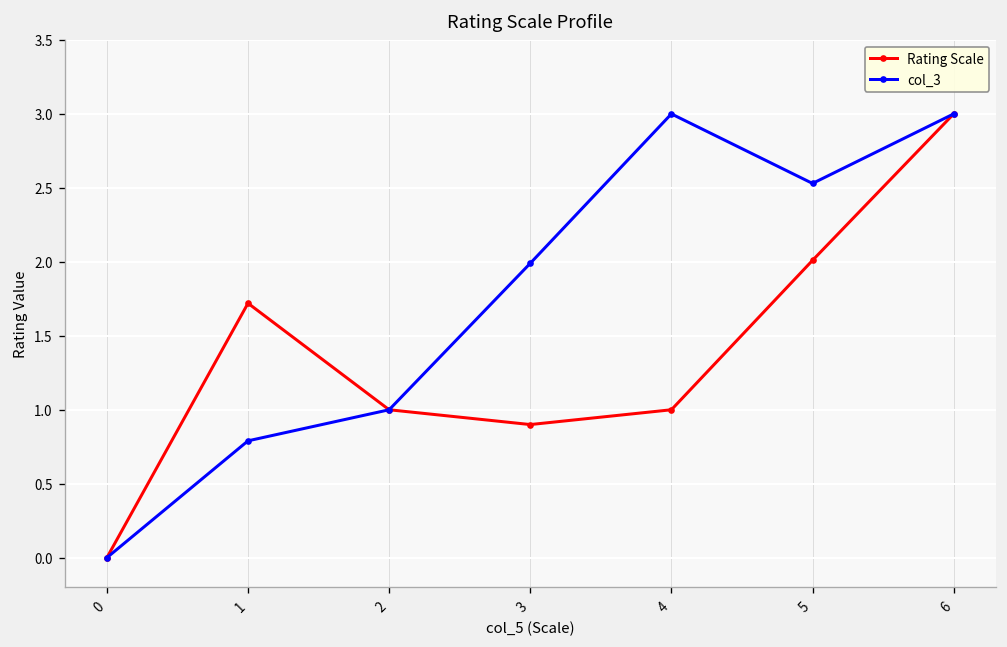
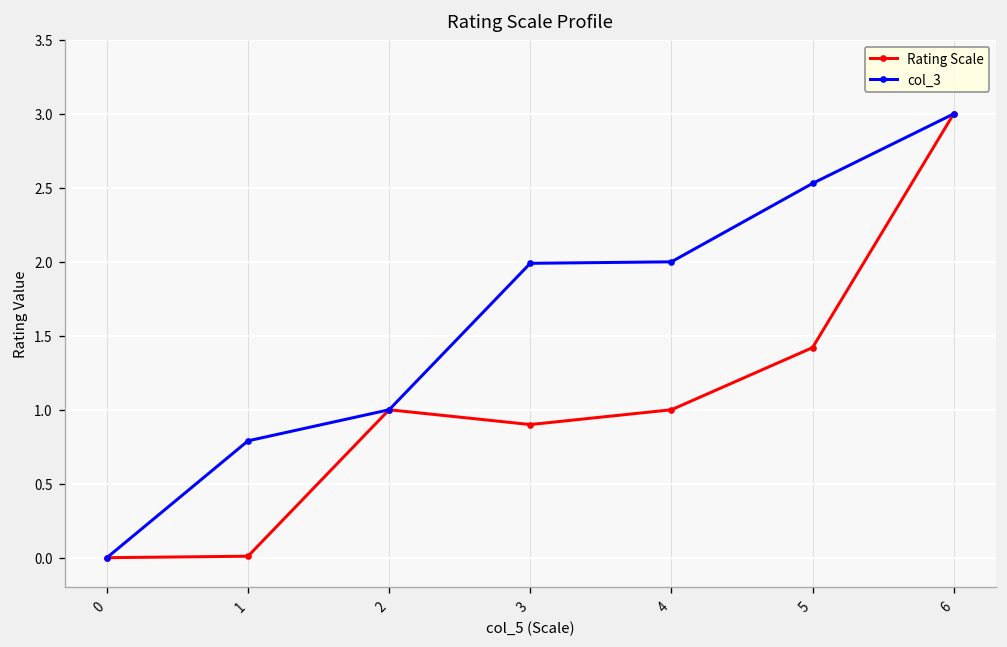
Rating Scale, 1: 1.72 -> 0.01
col_3, 4: 3 -> 2
Rating Scale, 5: 2.01 -> 1.42
